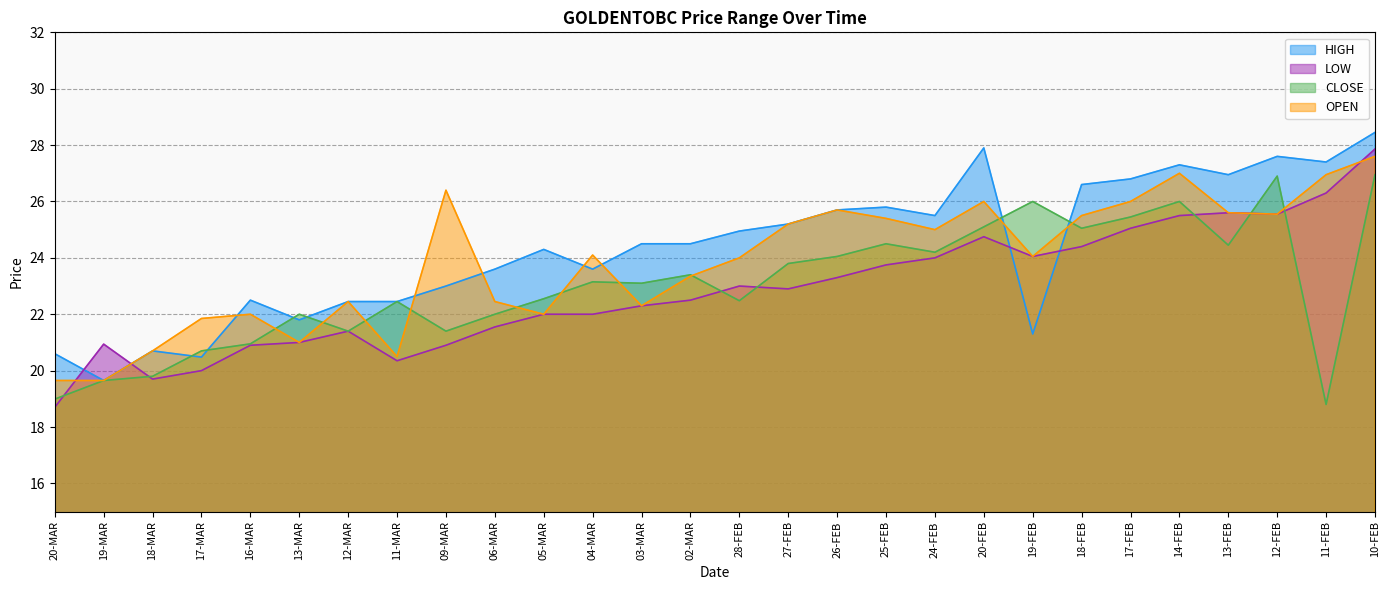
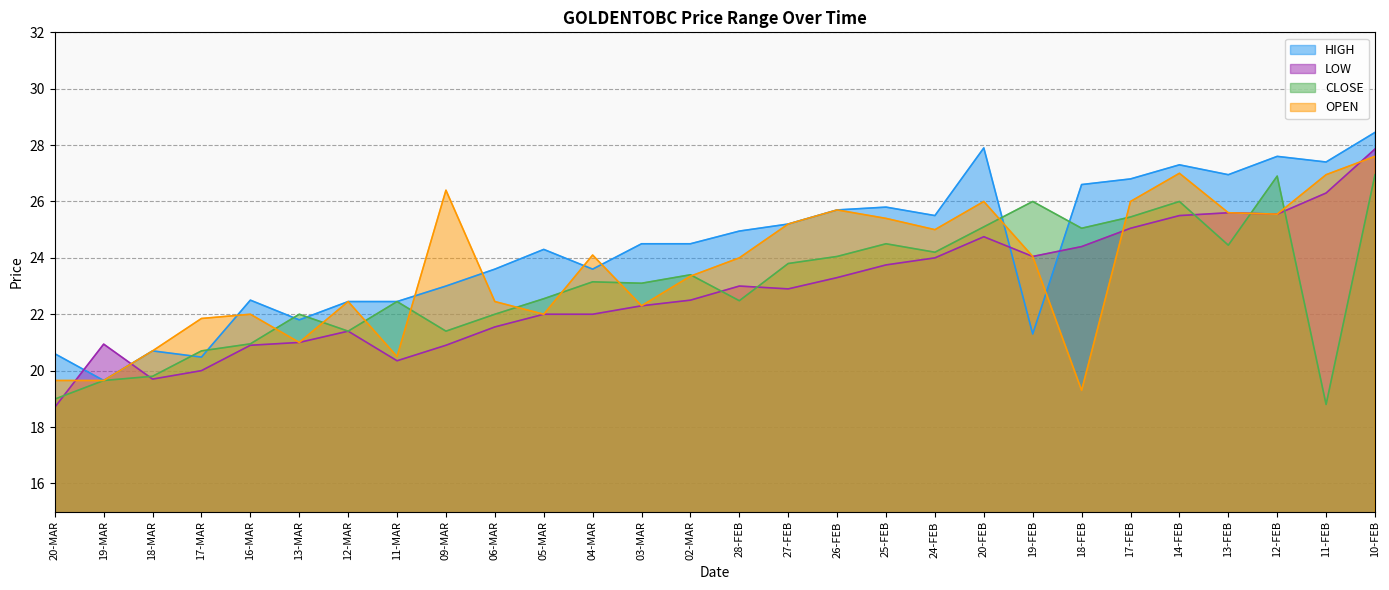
OPEN, 18-FEB: 25.5 -> 19.3
